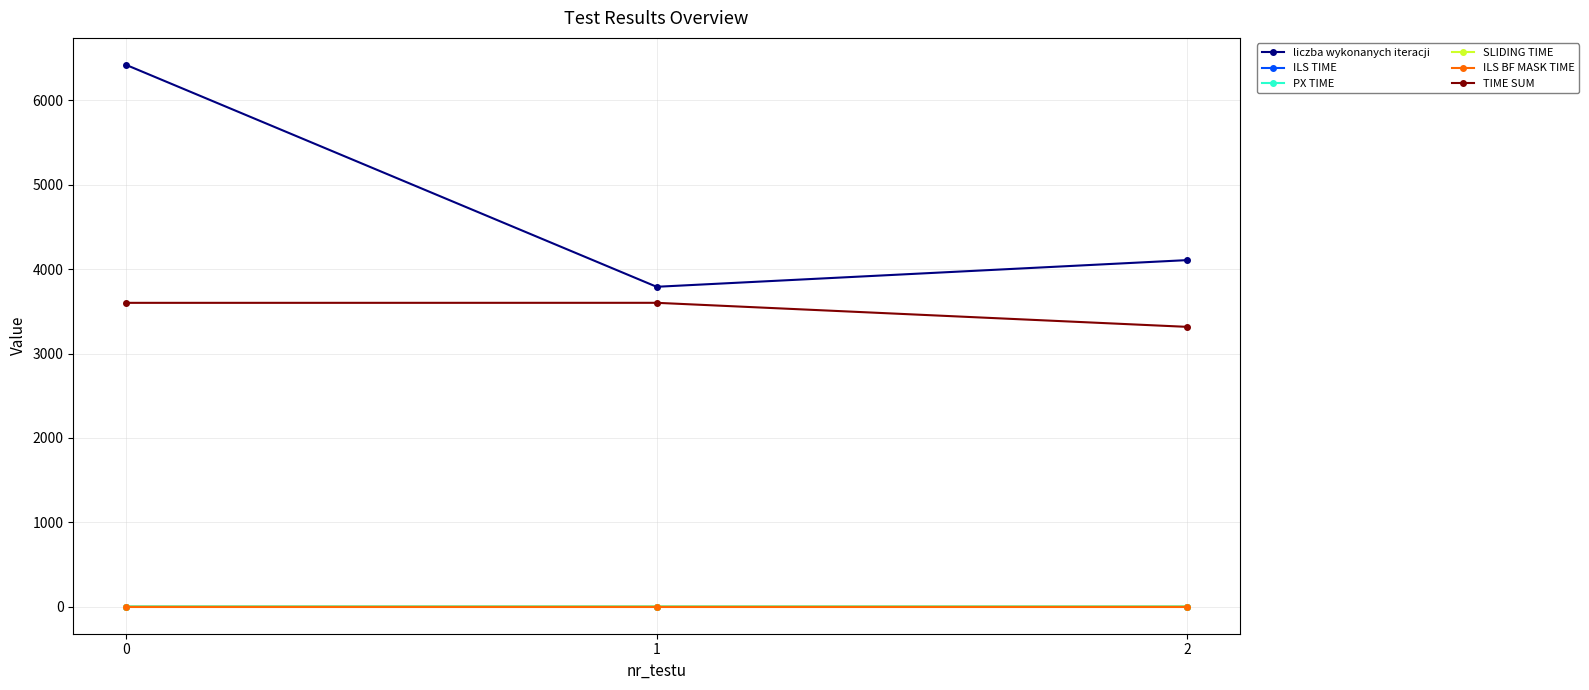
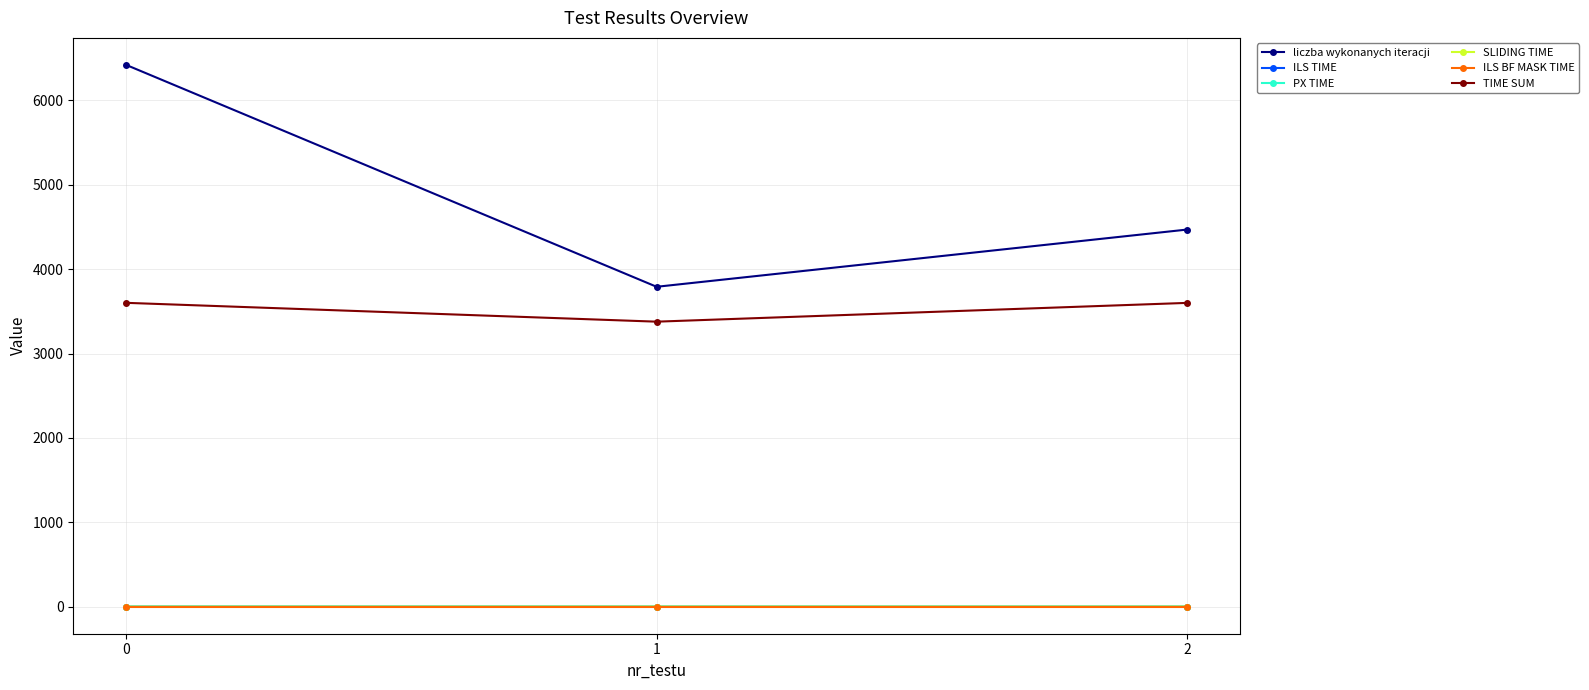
TIME SUM, 1: 3600 -> 3400
liczba wykonanych iteracji, 2: 4100 -> 4500
TIME SUM, 2: 3300 -> 3600
